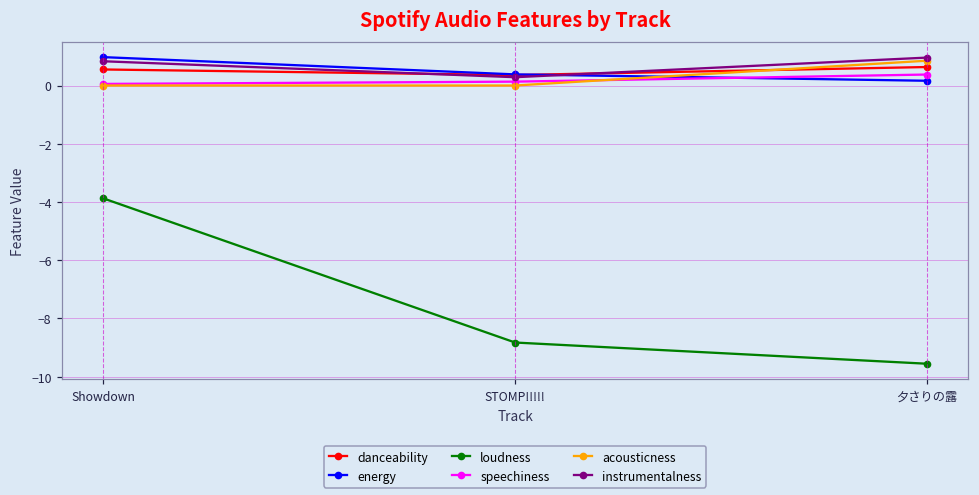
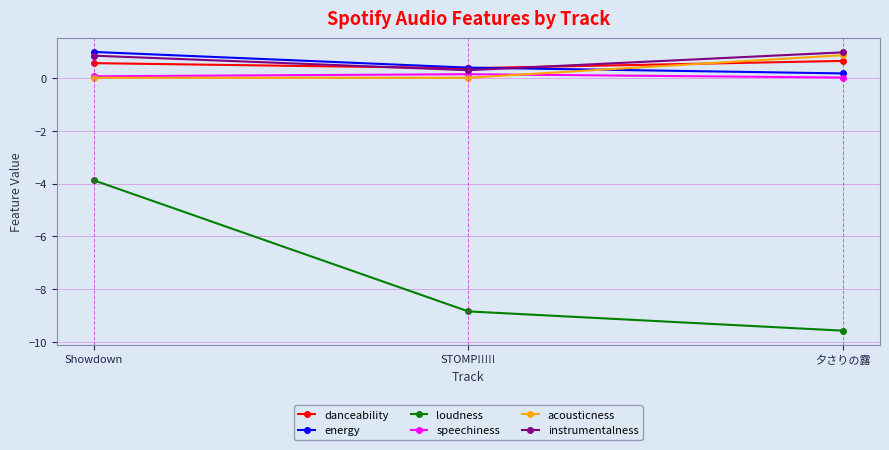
speechiness, 夕さりの露: 0.4 -> 0.0
